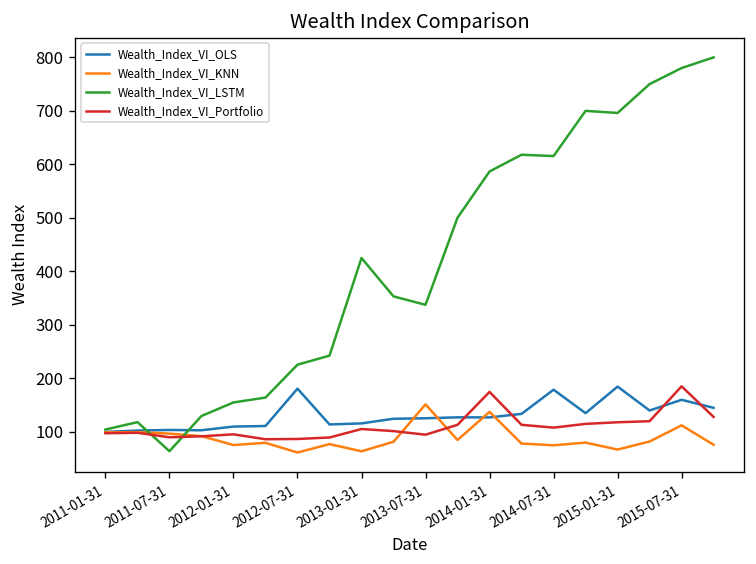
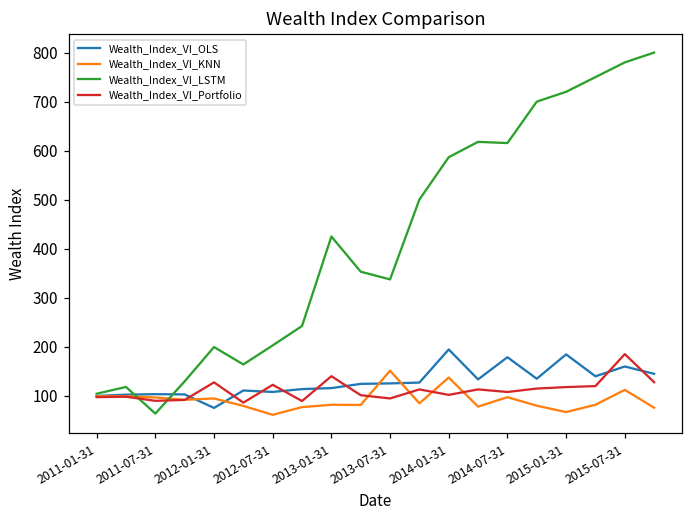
Wealth_Index_VI_OLS, 2012-01-31: 110 -> 80
Wealth_Index_VI_KNN, 2012-01-31: 80 -> 90
Wealth_Index_VI_LSTM, 2012-01-31: 160 -> 200
Wealth_Index_VI_Portfolio, 2012-01-31: 100 -> 130
Wealth_Index_VI_OLS, 2012-07-31: 180 -> 110
Wealth_Index_VI_LSTM, 2012-07-31: 230 -> 200
Wealth_Index_VI_Portfolio, 2012-07-31: 90 -> 120
Wealth_Index_VI_KNN, 2013-01-31: 60 -> 80
Wealth_Index_VI_Portfolio, 2013-01-31: 110 -> 140
Wealth_Index_VI_OLS, 2014-01-31: 130 -> 190
Wealth_Index_VI_Portfolio, 2014-01-31: 170 -> 100
Wealth_Index_VI_KNN, 2014-07-31: 80 -> 100
Wealth_Index_VI_LSTM, 2015-01-31: 700 -> 720
